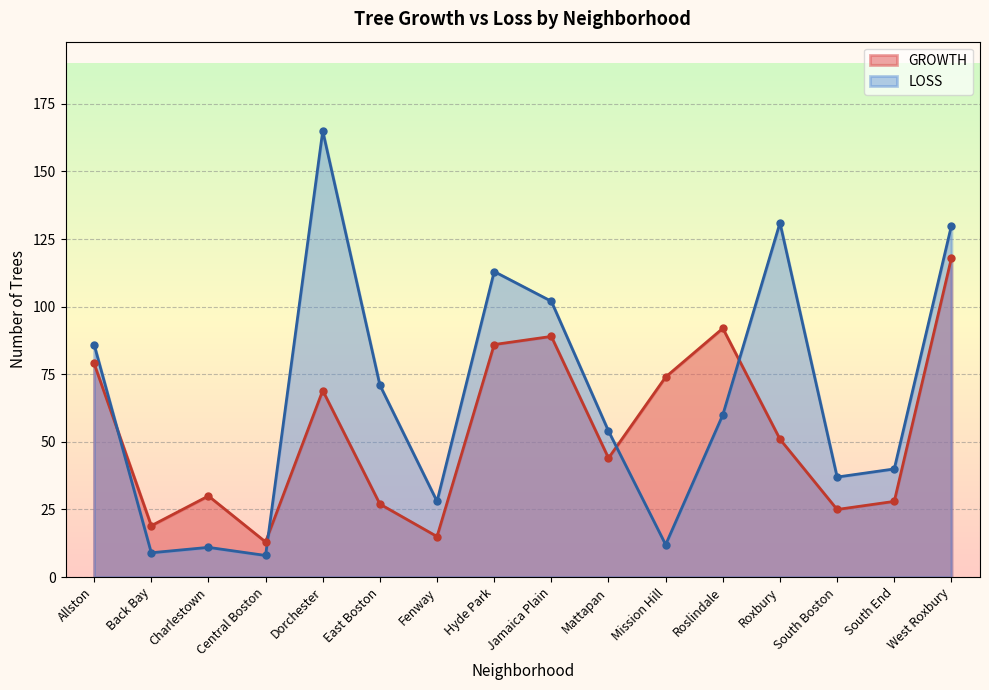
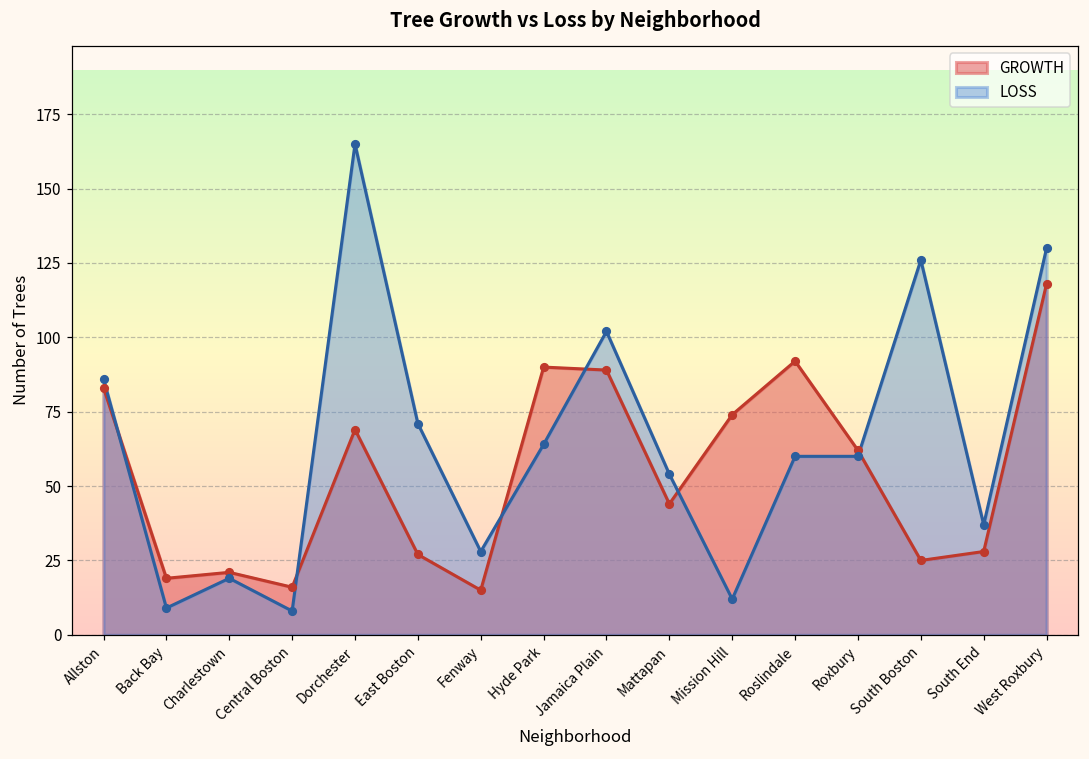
GROWTH, Allston: 79 -> 83
GROWTH, Charlestown: 30 -> 21
LOSS, Charlestown: 11 -> 19
GROWTH, Central Boston: 13 -> 16
GROWTH, Hyde Park: 86 -> 90
LOSS, Hyde Park: 113 -> 64
GROWTH, Roxbury: 51 -> 62
LOSS, Roxbury: 131 -> 60
LOSS, South Boston: 37 -> 126
LOSS, South End: 40 -> 37
